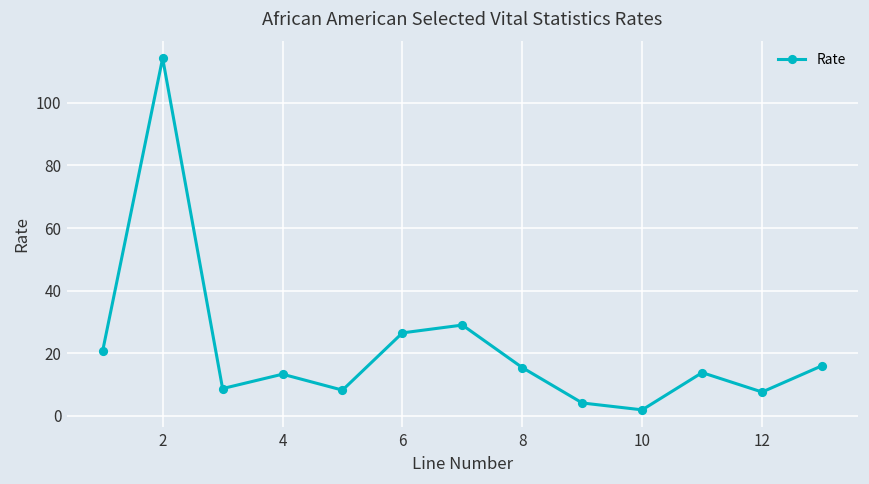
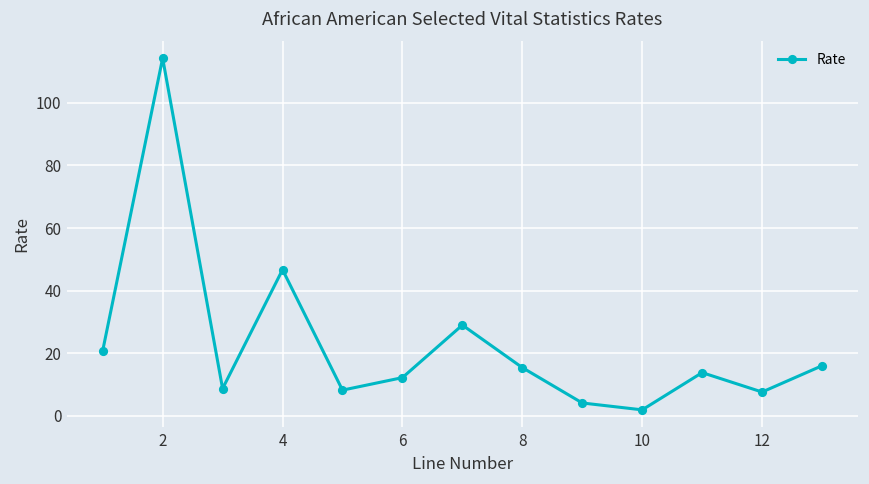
4: 13 -> 47
6: 27 -> 12
